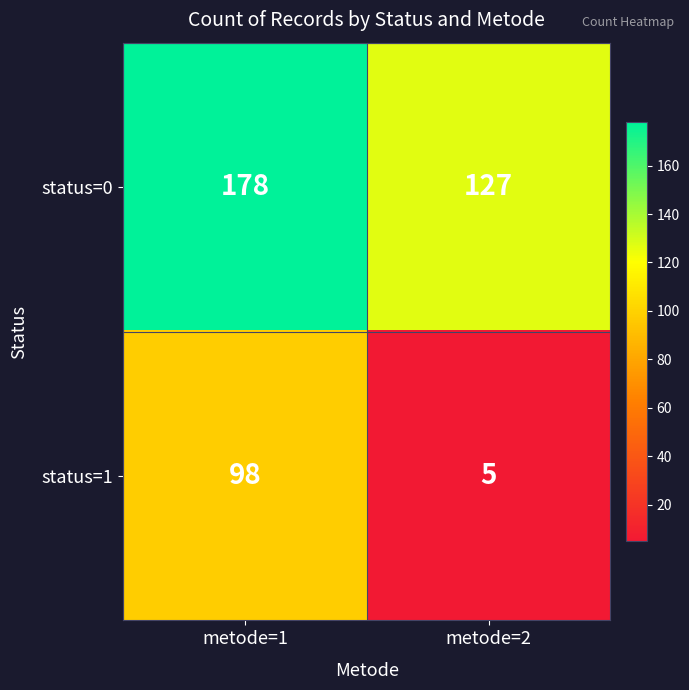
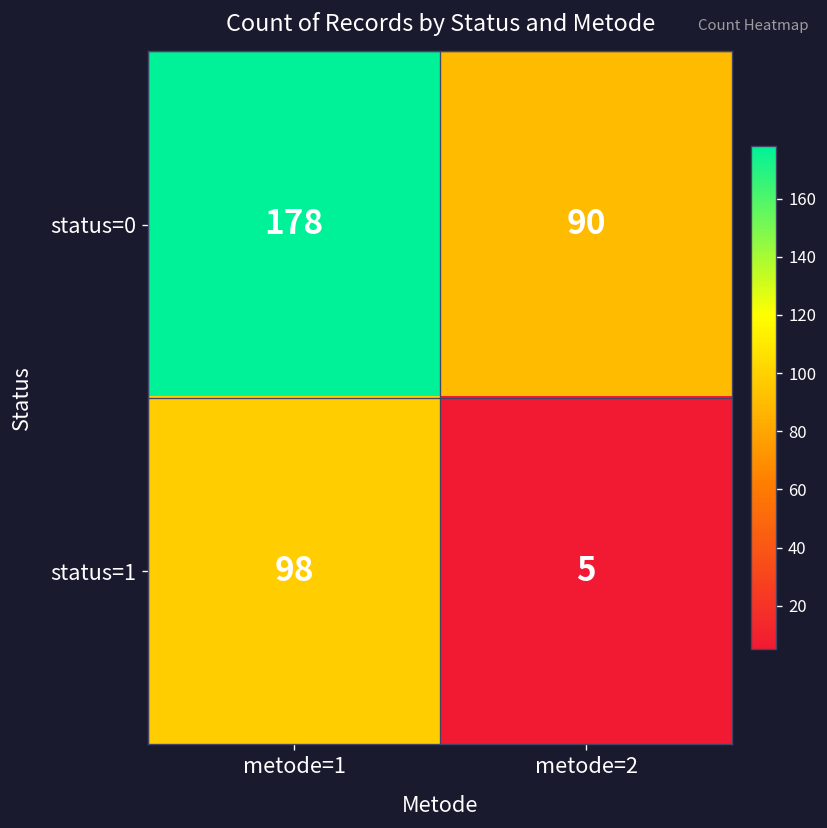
status=0, metode=2: 127 -> 90
